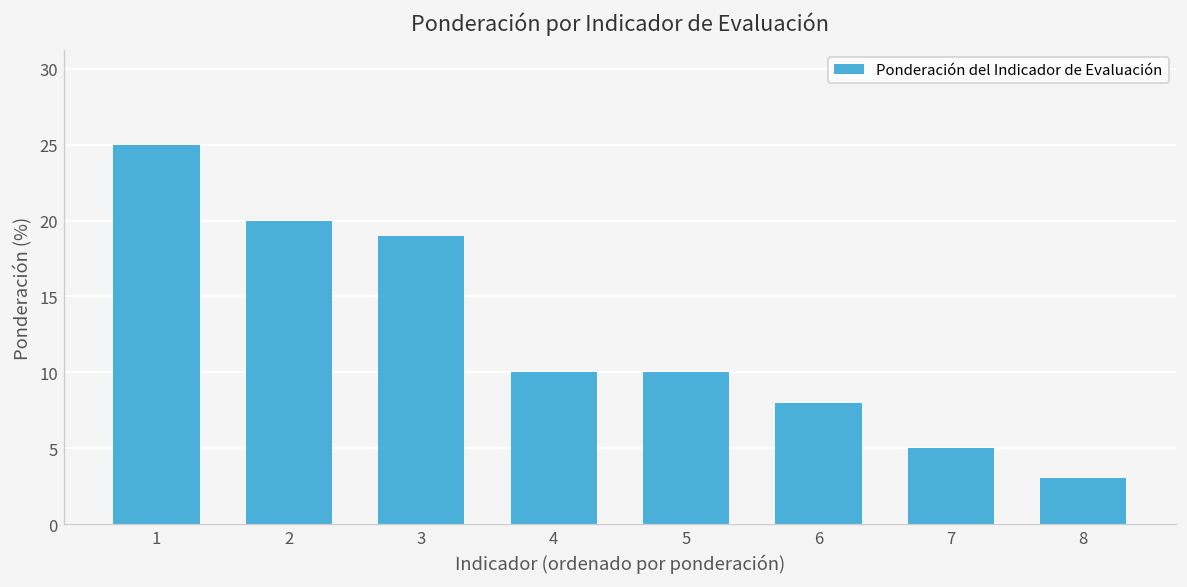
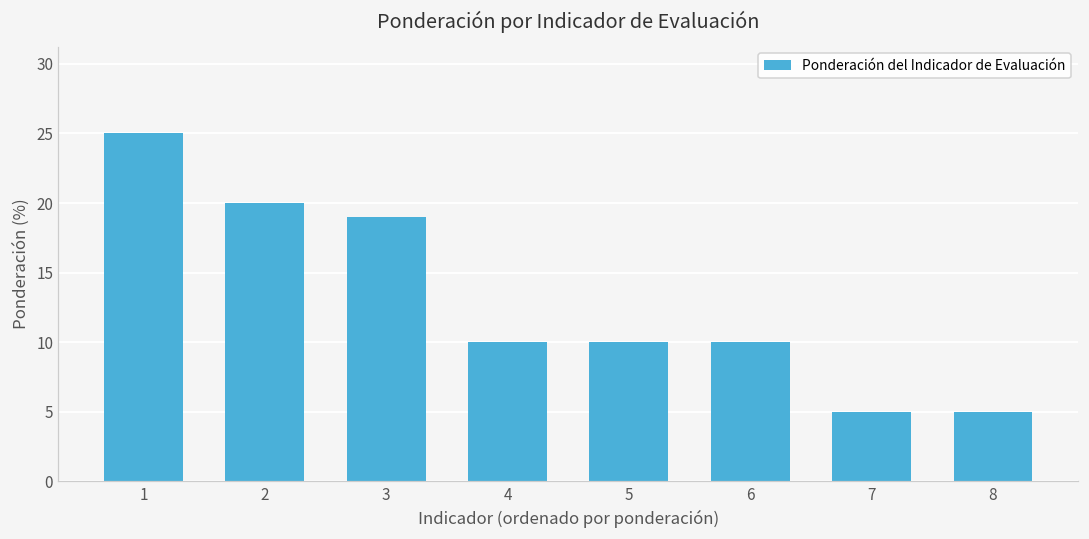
6: 8 -> 10
8: 3 -> 5
